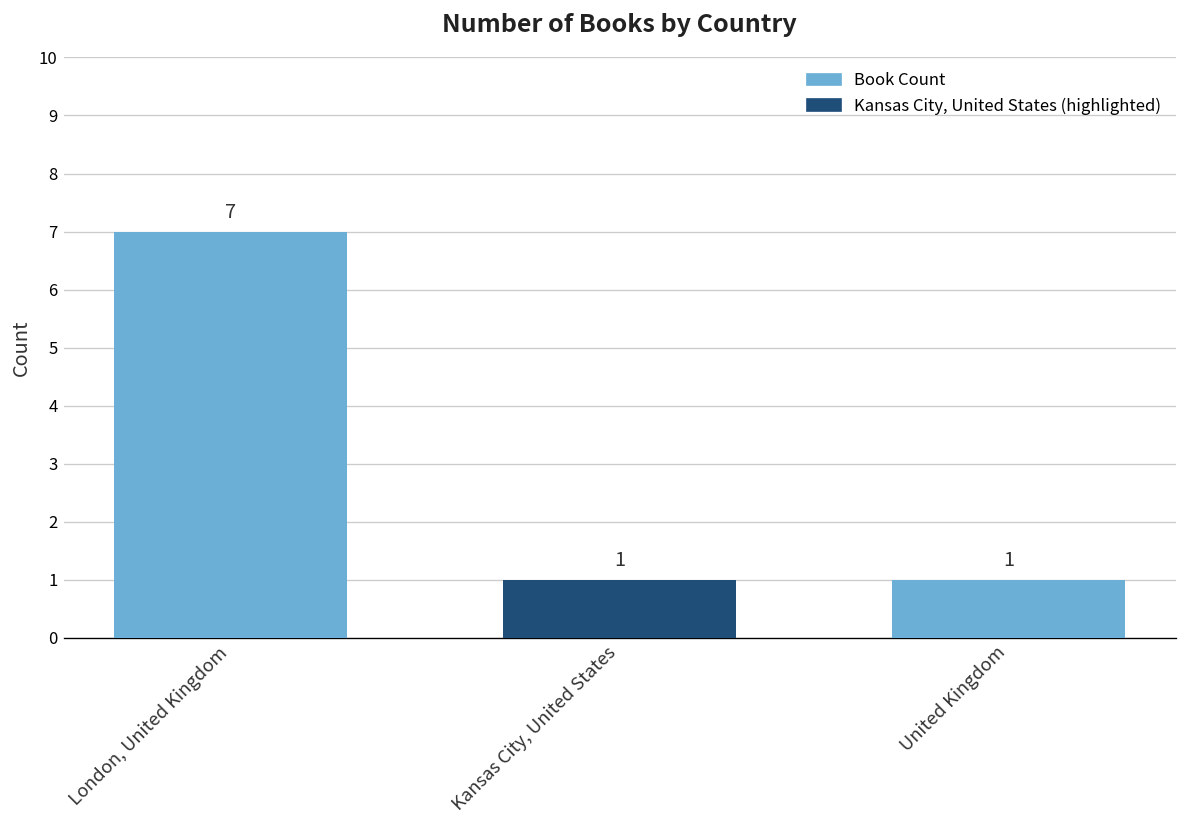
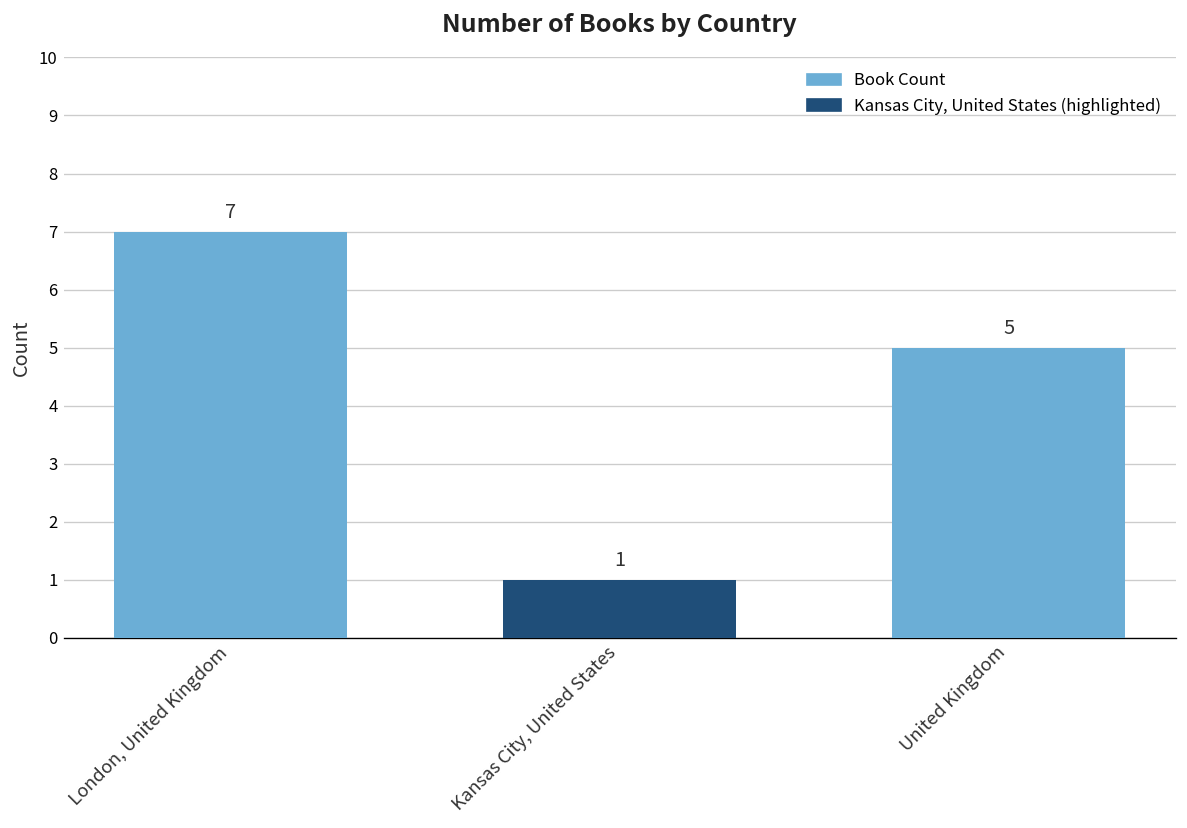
United Kingdom: 1 -> 5
